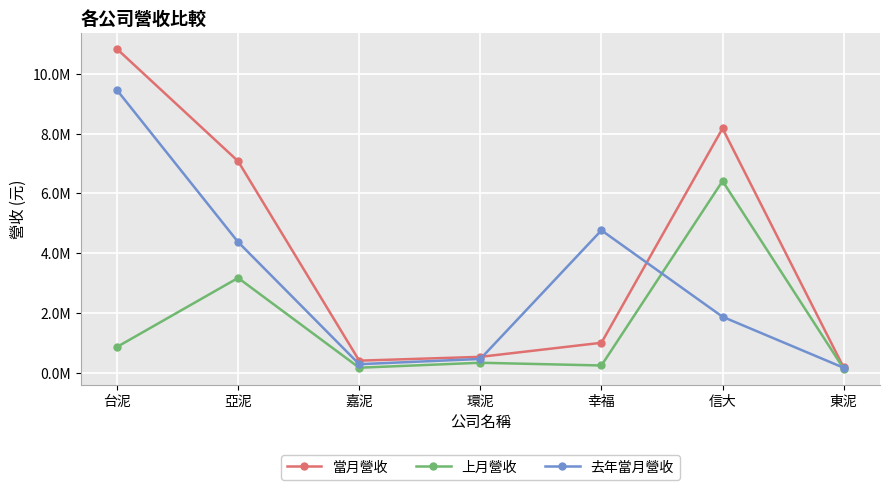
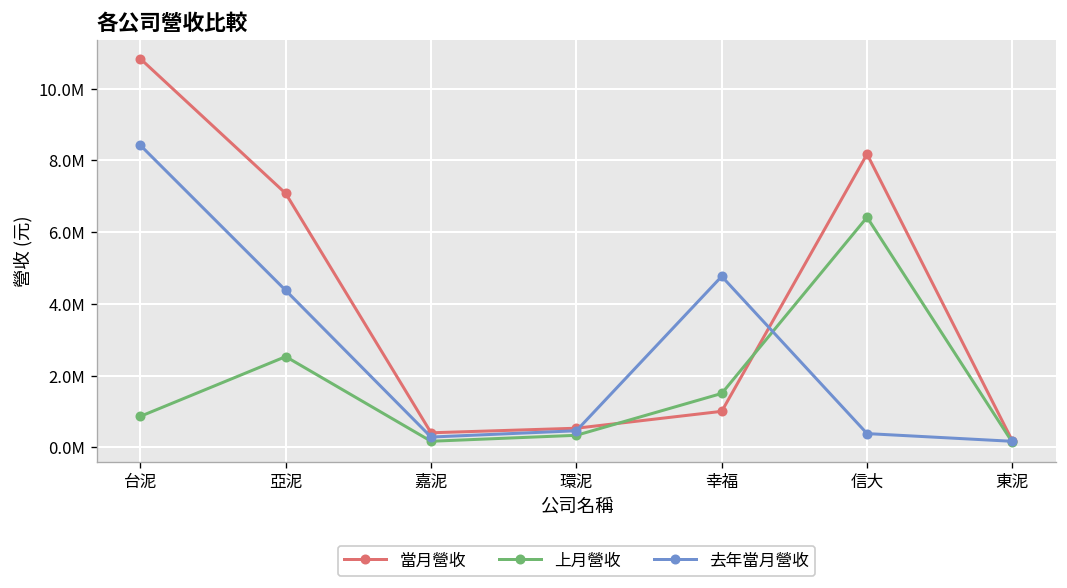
去年當月營收, 台泥: 9500000 -> 8400000
上月營收, 亞泥: 3200000 -> 2500000
上月營收, 幸福: 200000 -> 1500000
去年當月營收, 信大: 1900000 -> 400000
